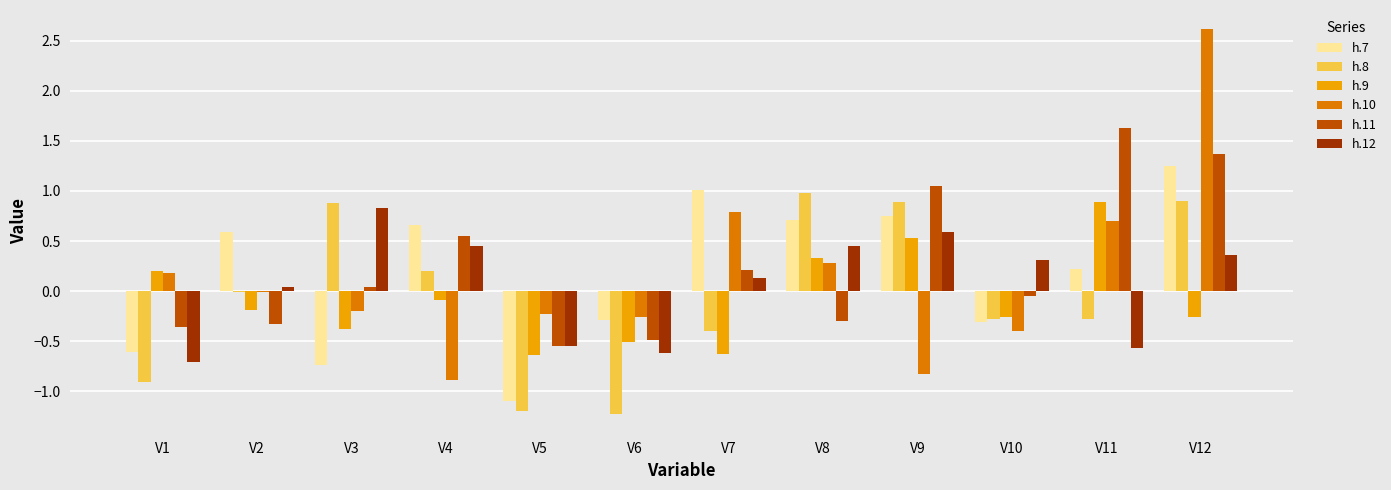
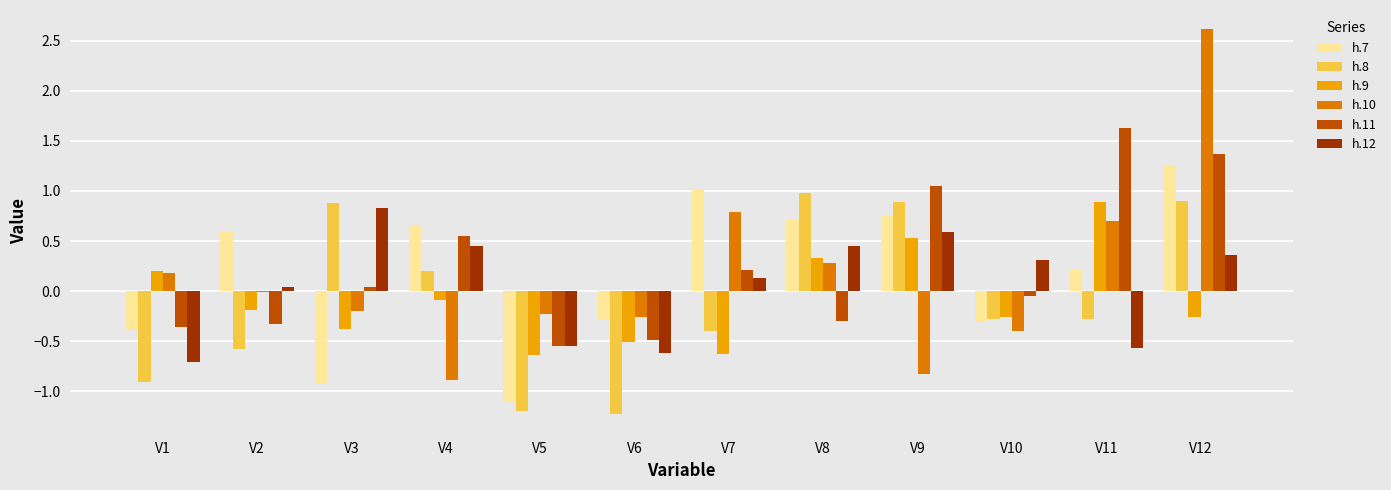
h.7, V1: -0.61 -> -0.39
h.8, V2: -0.01 -> -0.57
h.7, V3: -0.74 -> -0.93
